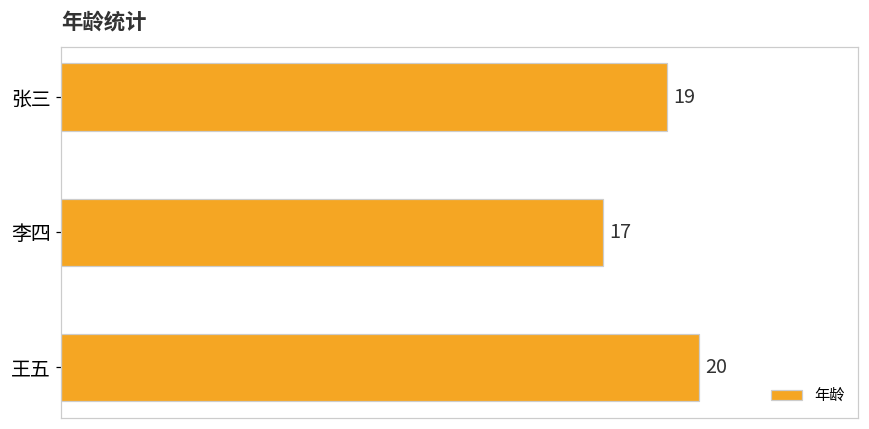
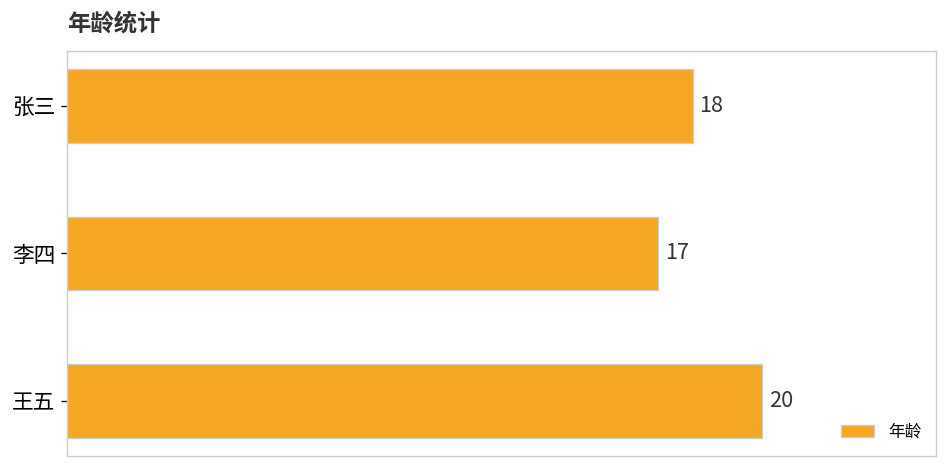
张三: 19 -> 18
